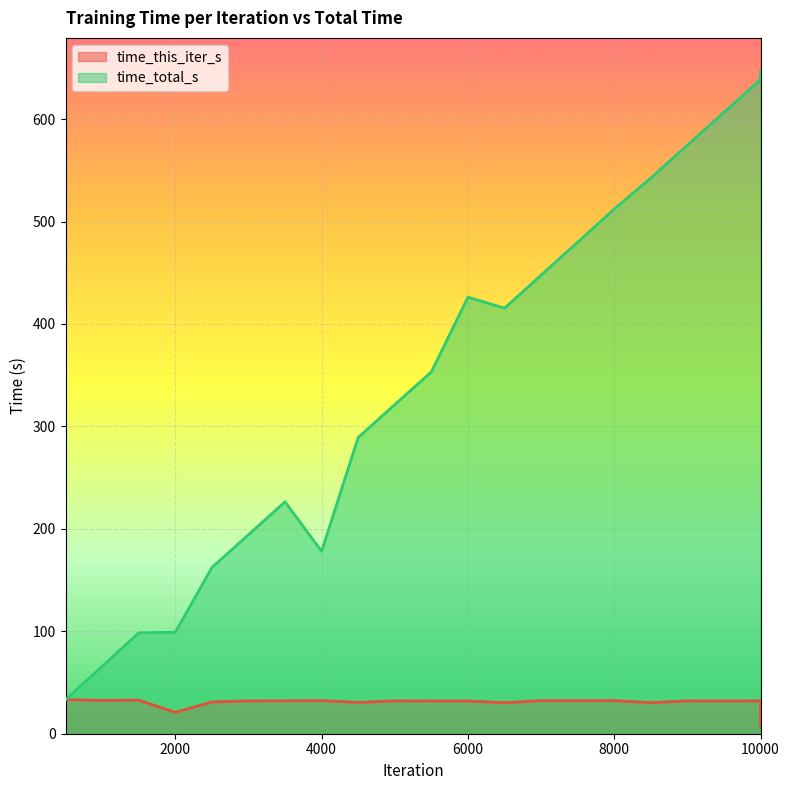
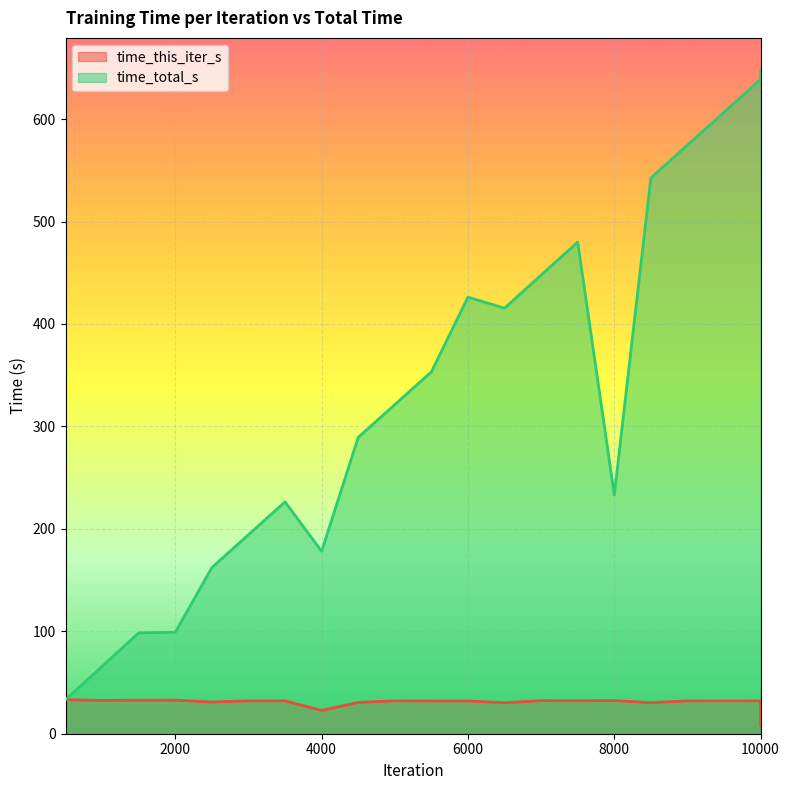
time_this_iter_s, 2000: 21 -> 33
time_this_iter_s, 4000: 32 -> 23
time_total_s, 8000: 512 -> 233
